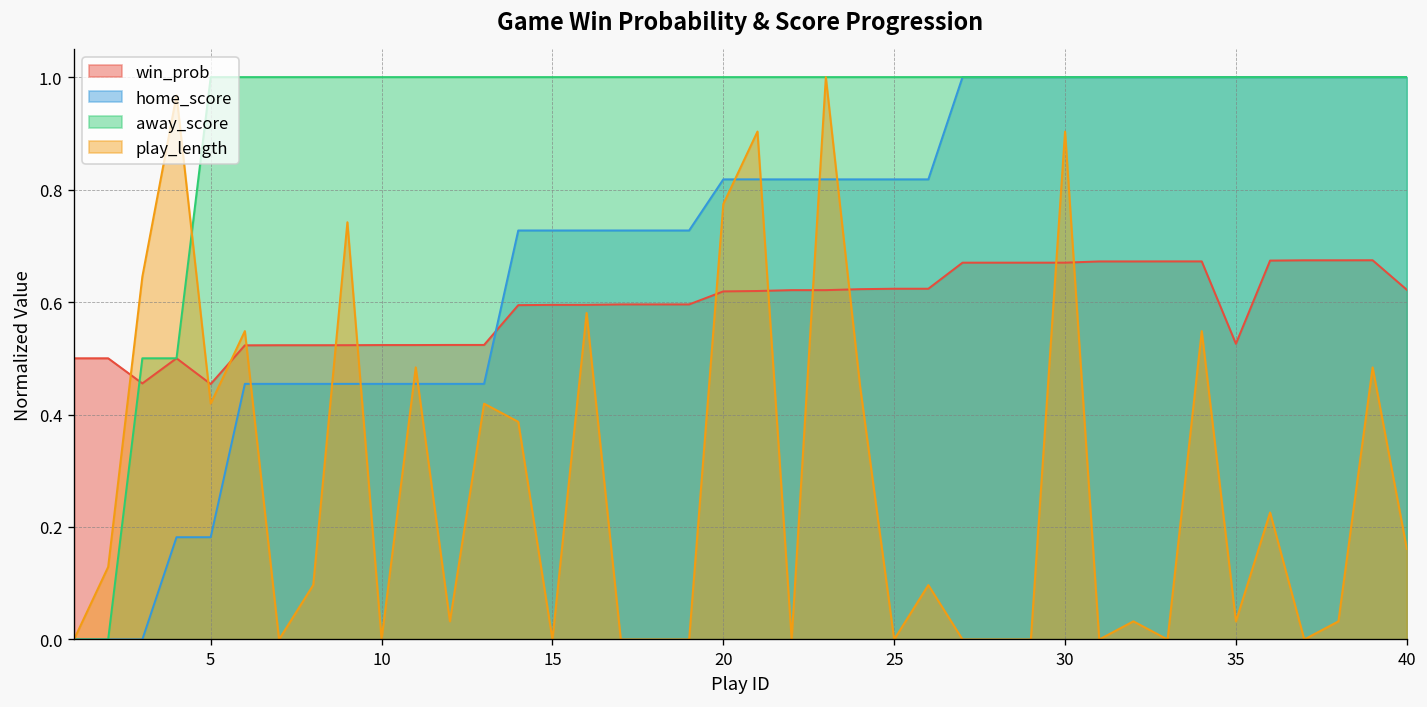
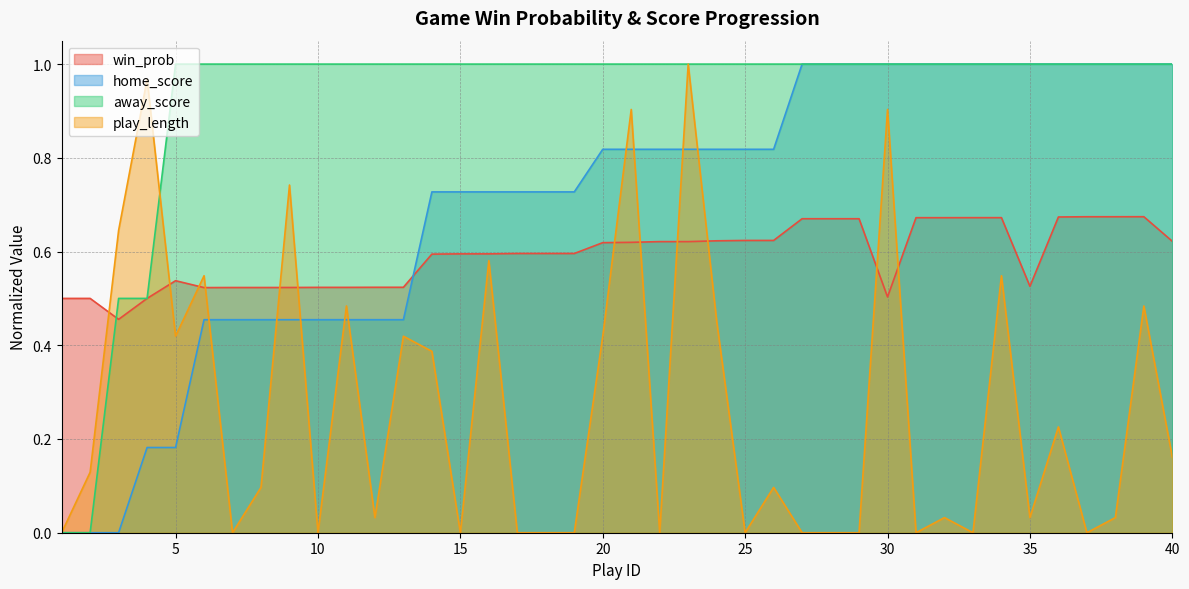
win_prob, 5: 0.45 -> 0.54
play_length, 20: 0.77 -> 0.42
win_prob, 30: 0.67 -> 0.50
